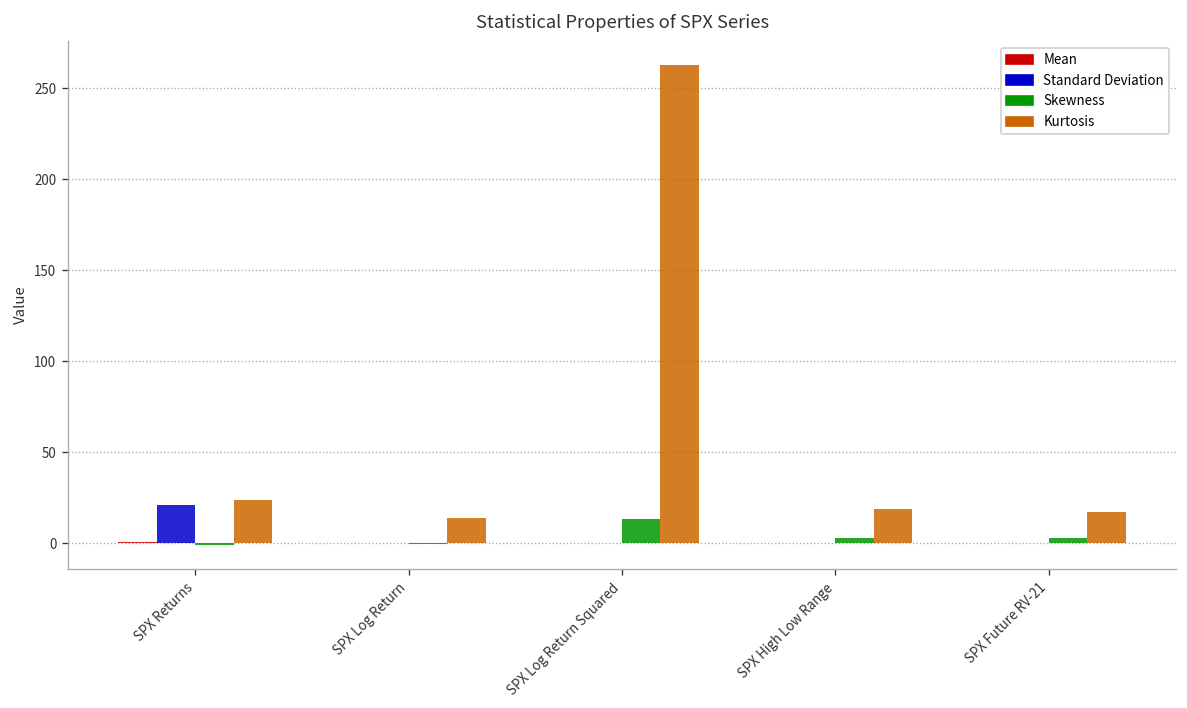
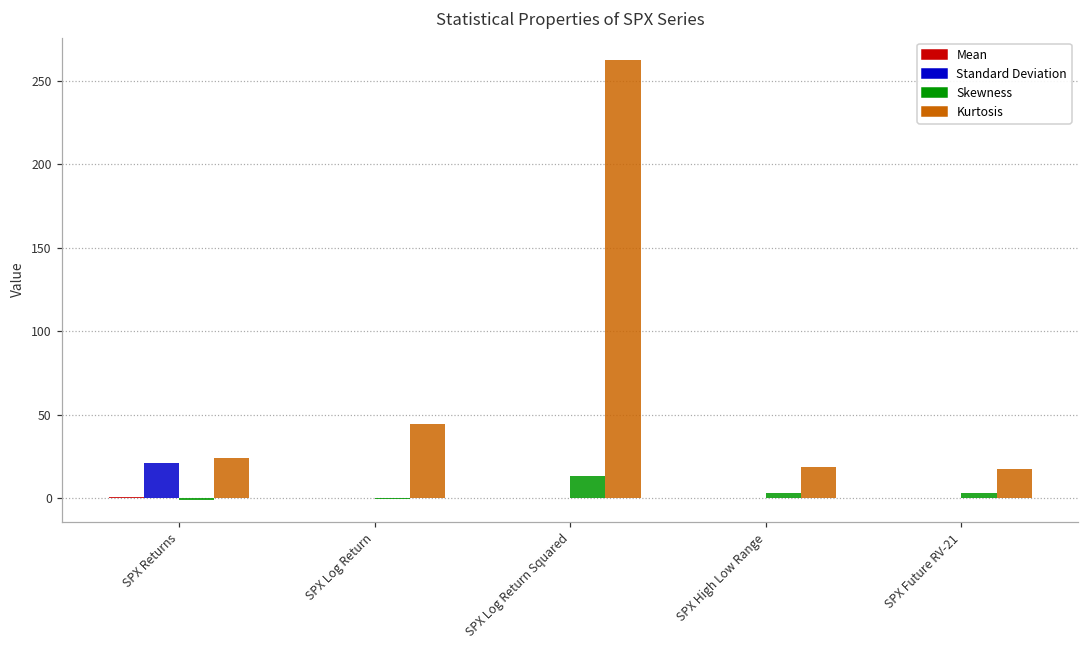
Kurtosis, SPX Log Return: 14 -> 44
